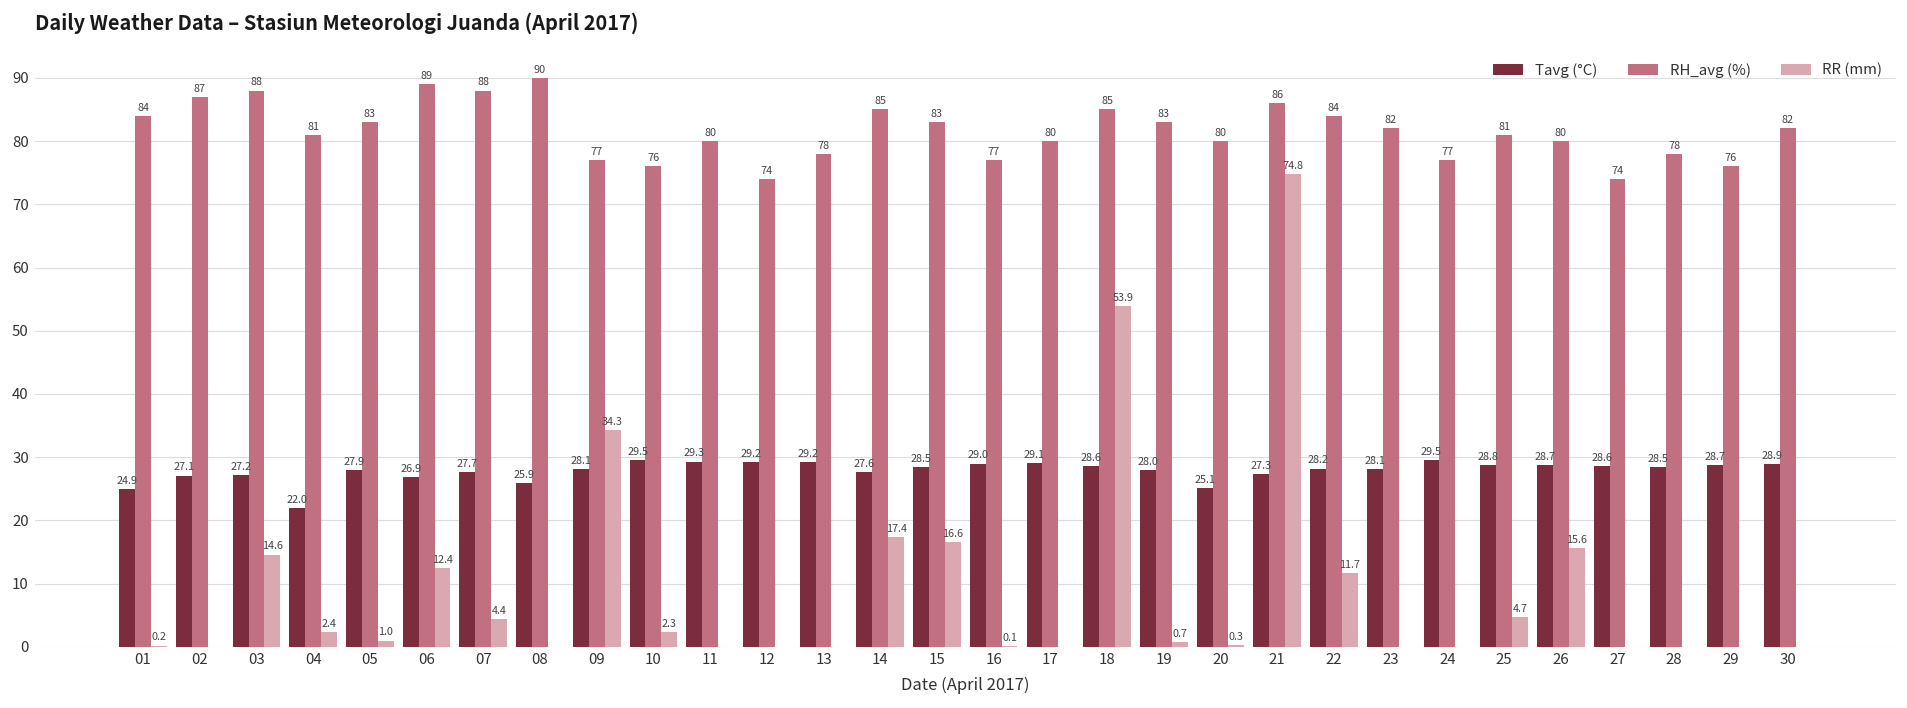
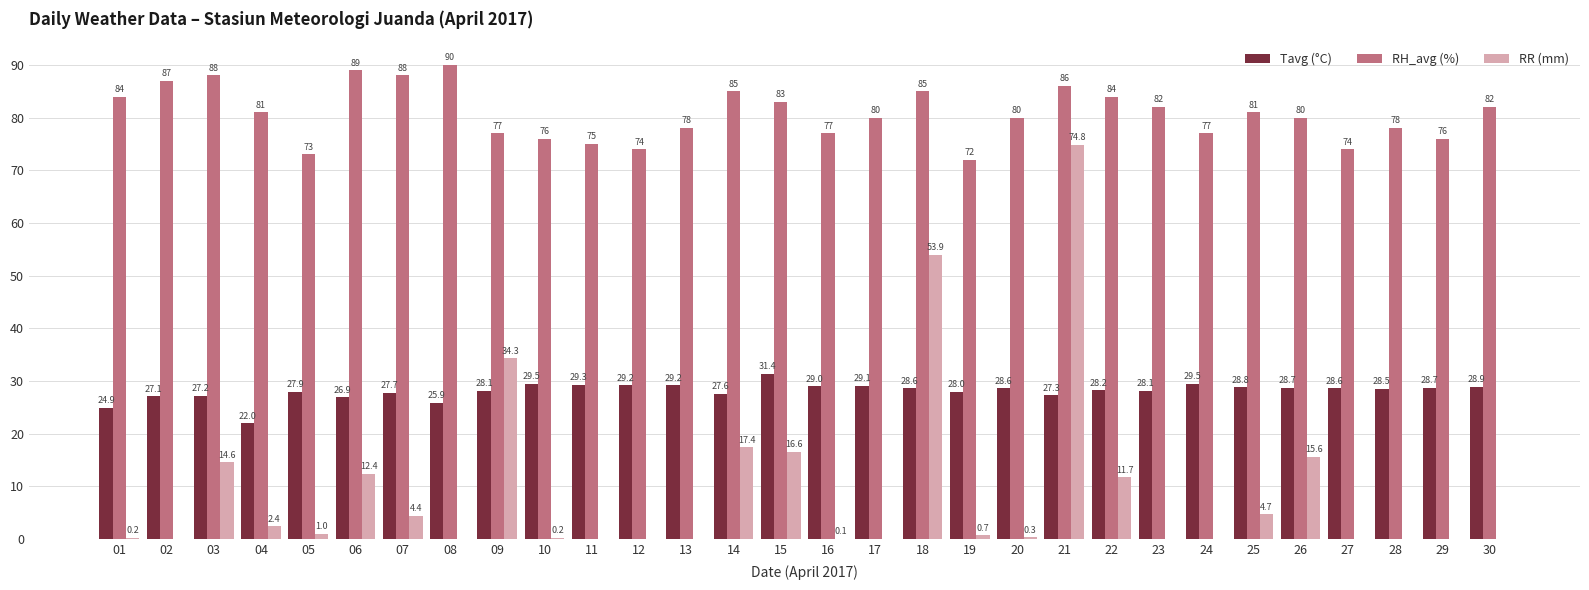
RH_avg (%), 05: 83 -> 73
RR (mm), 10: 2.3 -> 0.2
RH_avg (%), 11: 80 -> 75
Tavg (°C), 15: 28.5 -> 31.4
RH_avg (%), 19: 83 -> 72
Tavg (°C), 20: 25.1 -> 28.6
